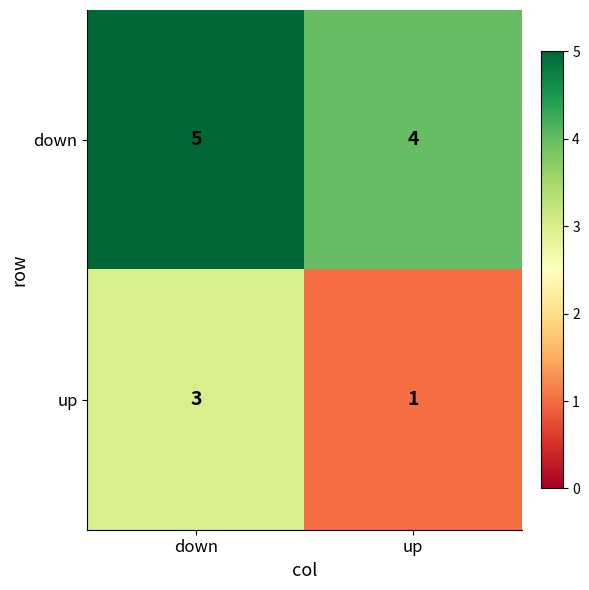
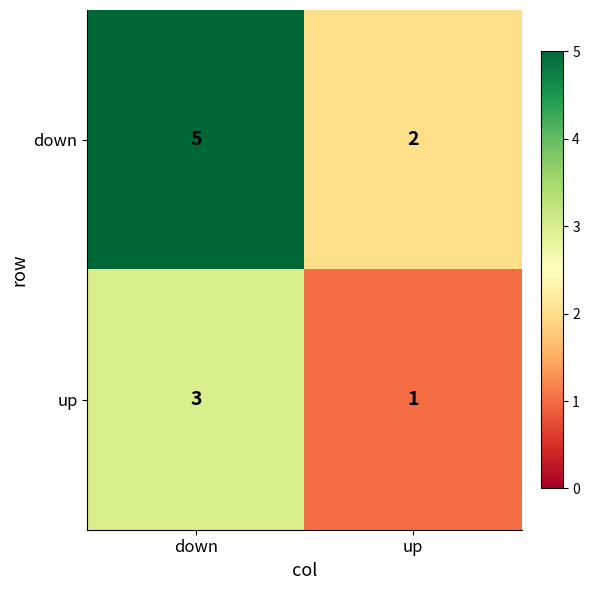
down, up: 4 -> 2
